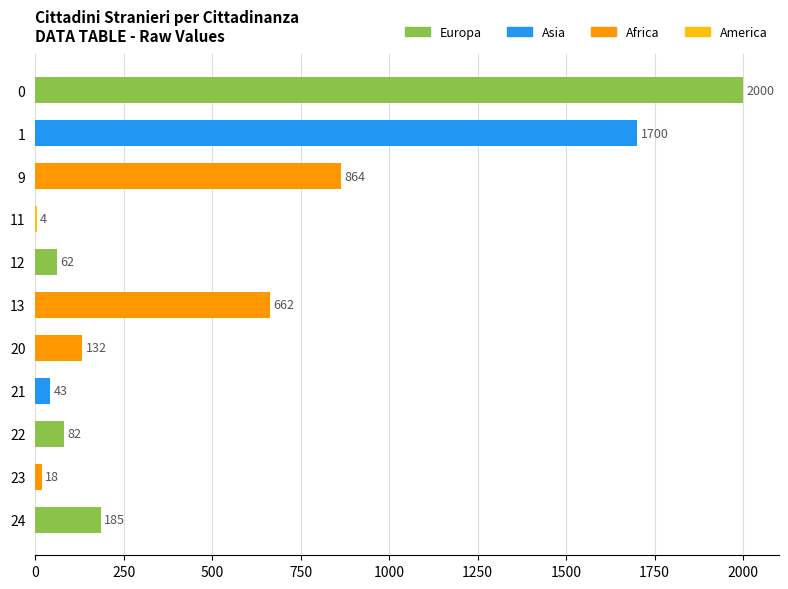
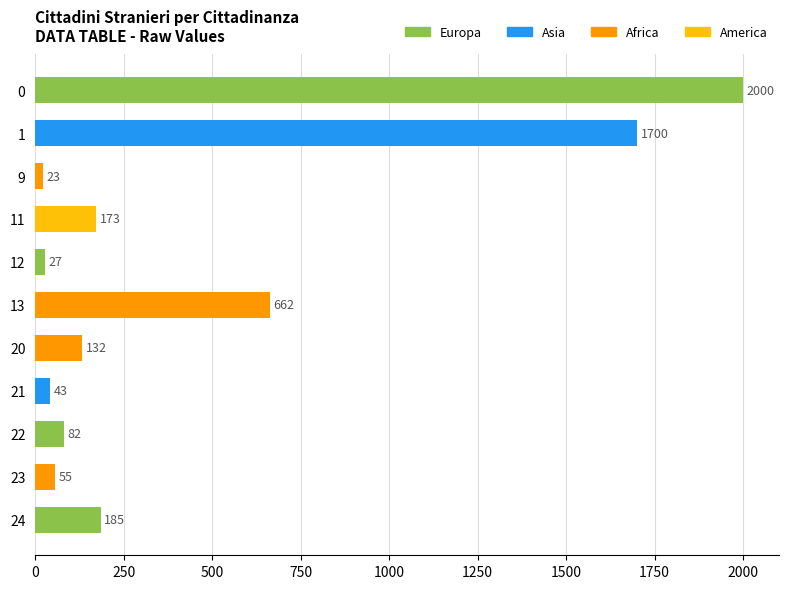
9: 864 -> 23
11: 4 -> 173
12: 62 -> 27
23: 18 -> 55
